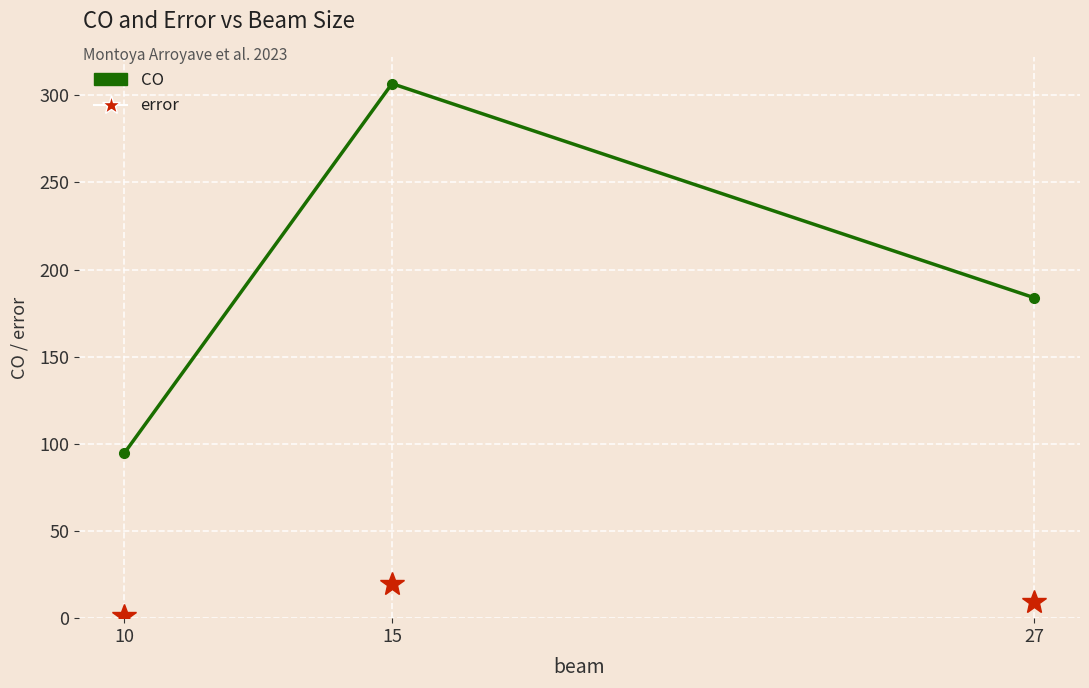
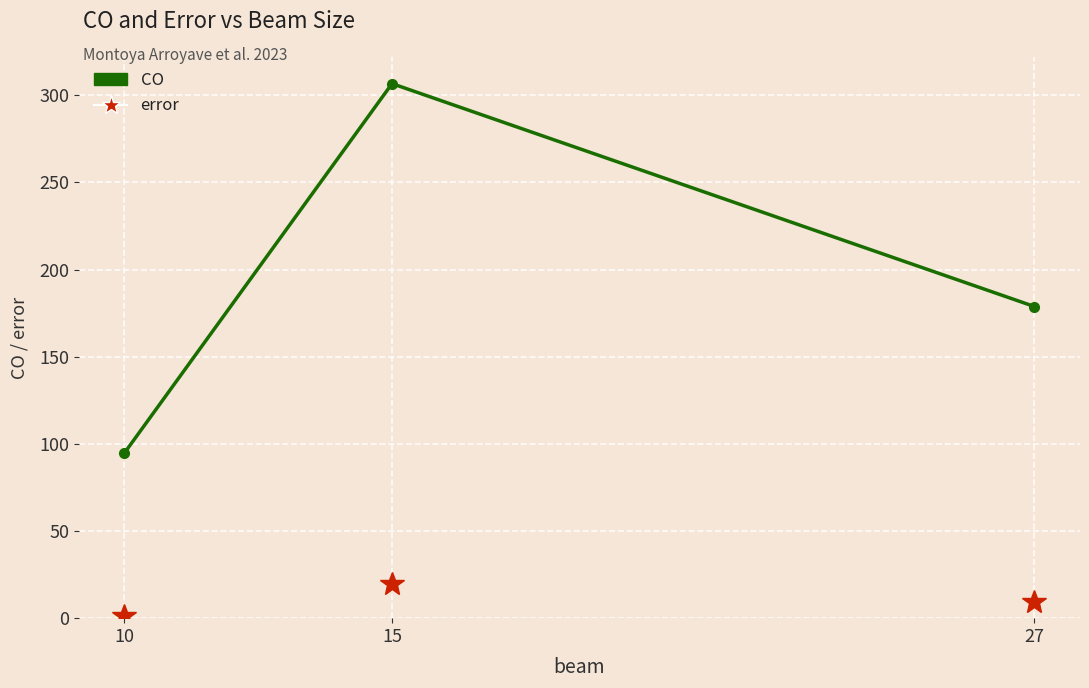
CO, 27: 184 -> 179
